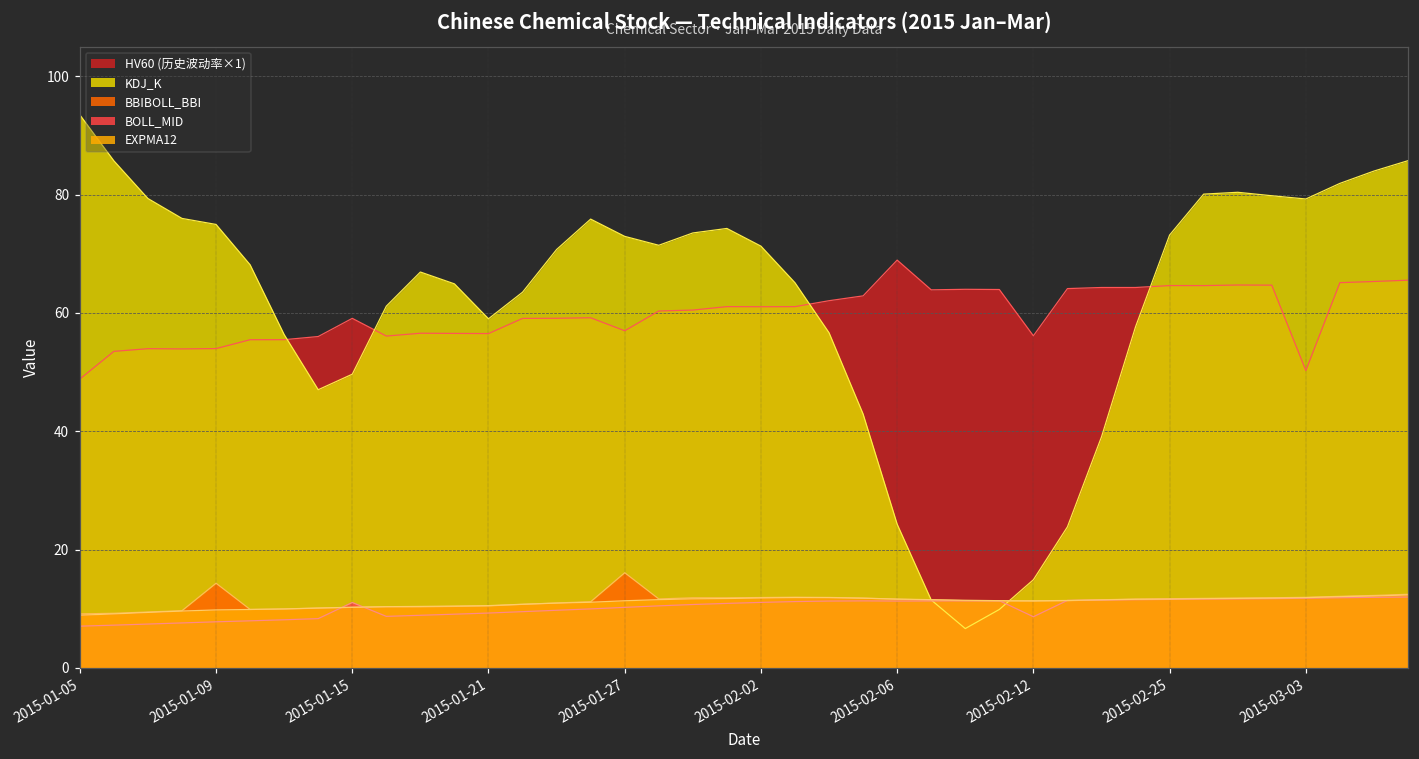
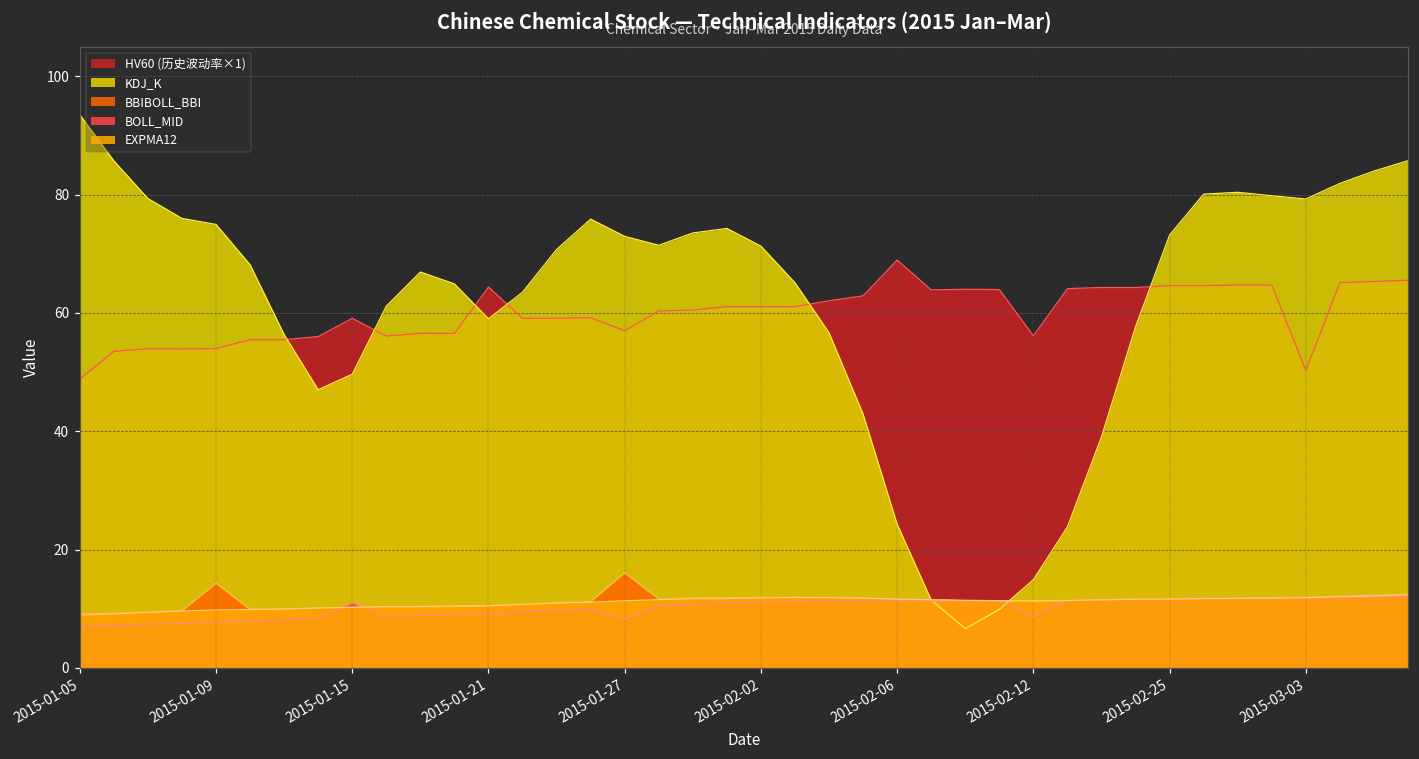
HV60 (历史波动率×1), 2015-01-21: 57 -> 64
BOLL_MID, 2015-01-27: 10 -> 8
